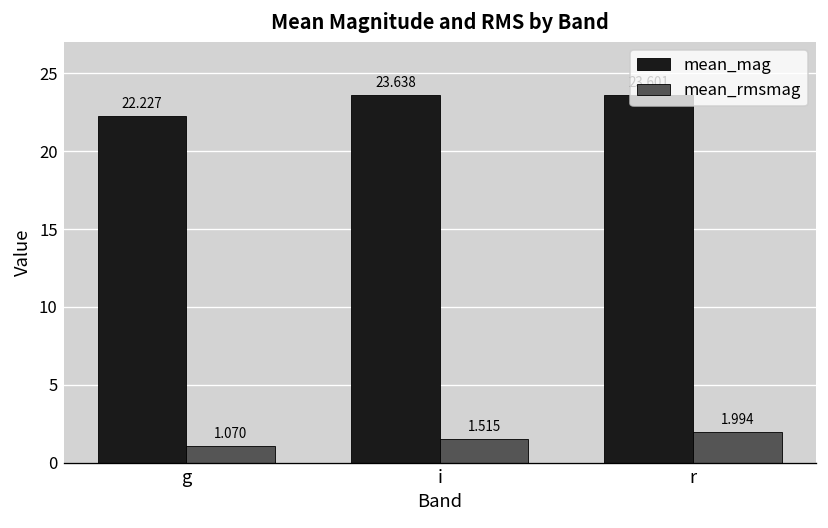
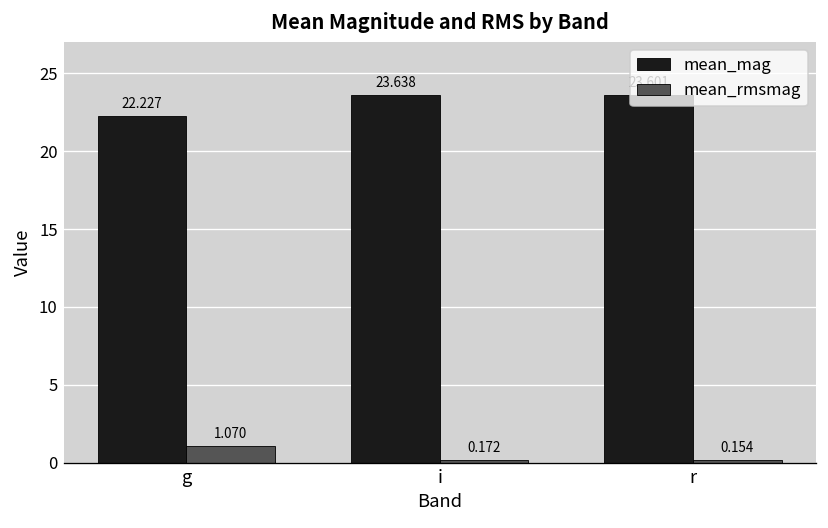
mean_rmsmag, i: 1.515 -> 0.172
mean_rmsmag, r: 1.994 -> 0.154
